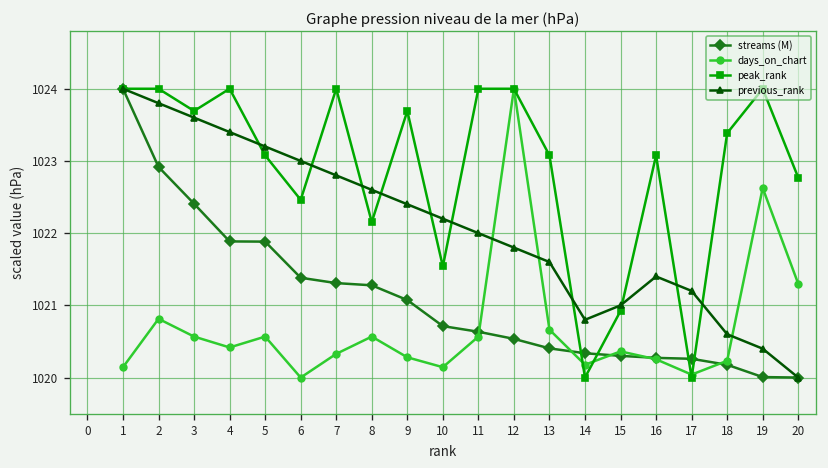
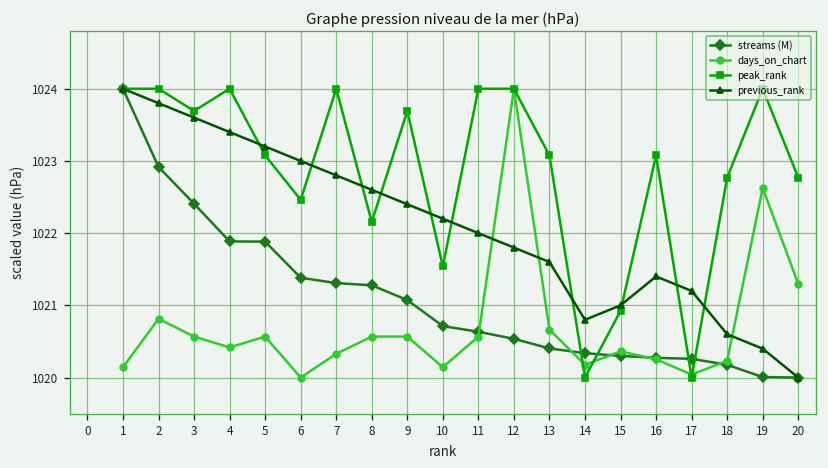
days_on_chart, 9: 1020.3 -> 1020.6
peak_rank, 18: 1023.4 -> 1022.8
